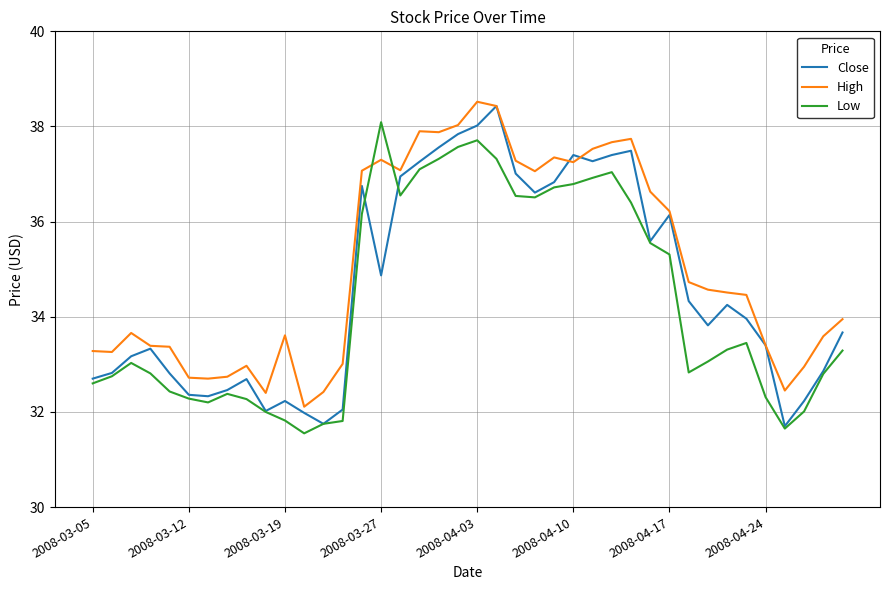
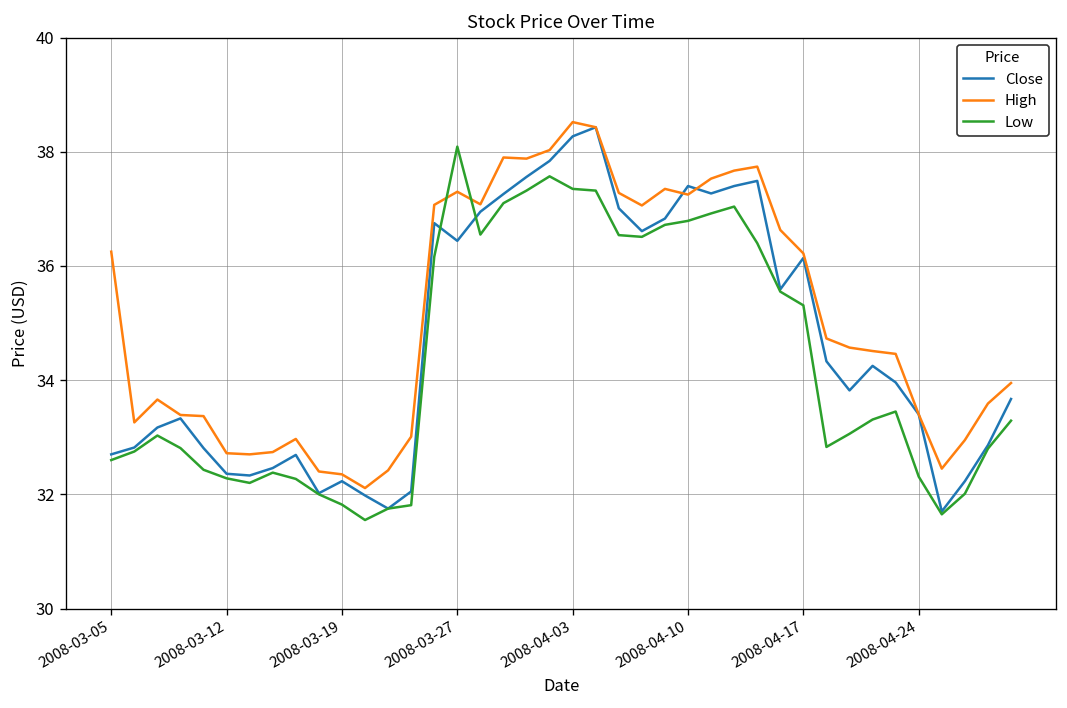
High, 2008-03-05: 33.3 -> 36.3
High, 2008-03-19: 33.6 -> 32.4
Close, 2008-03-27: 34.9 -> 36.4
Close, 2008-04-03: 38.0 -> 38.3
Low, 2008-04-03: 37.7 -> 37.4
